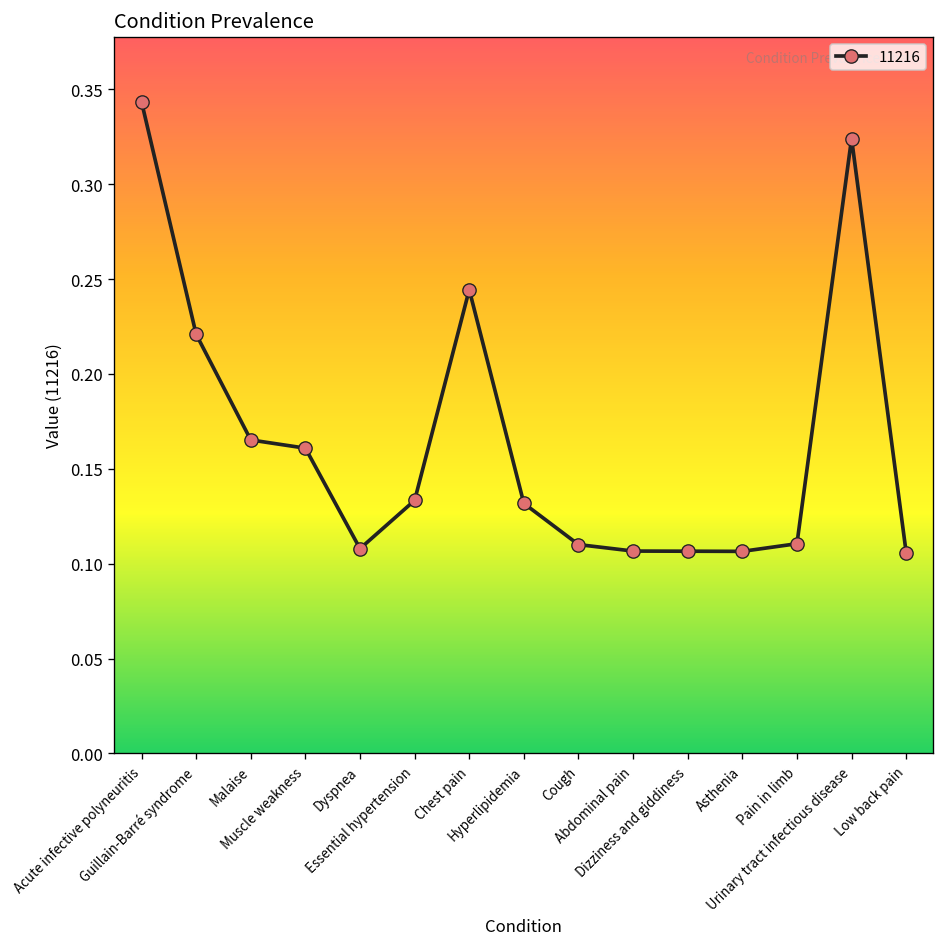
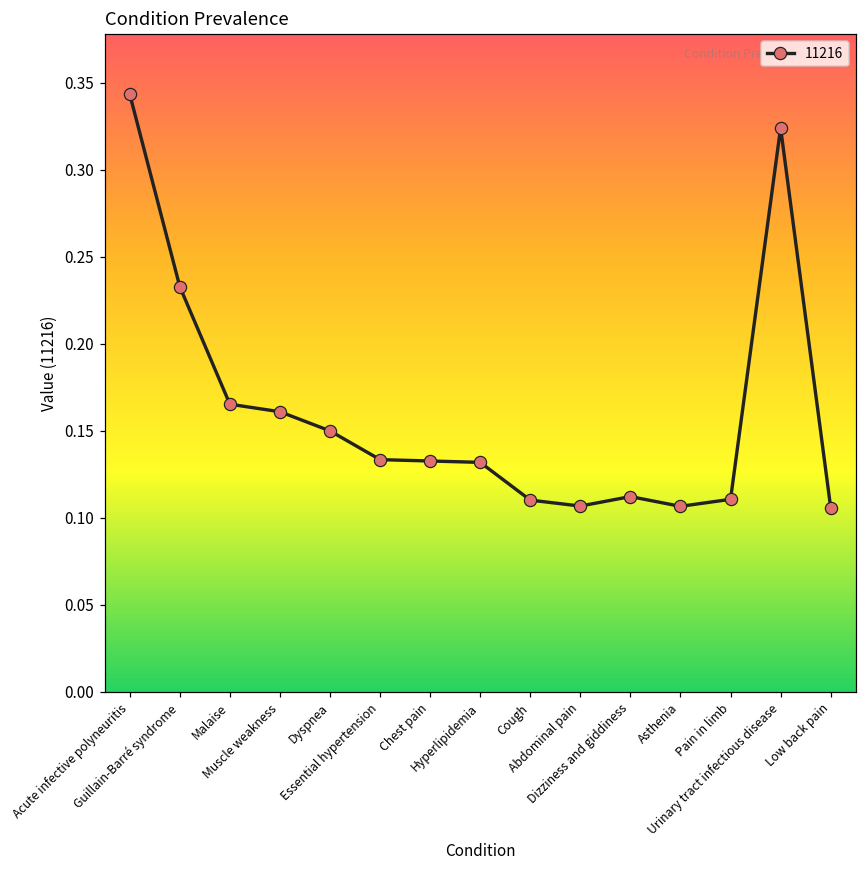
Guillain-Barré syndrome: 0.221 -> 0.233
Dyspnea: 0.108 -> 0.150
Chest pain: 0.244 -> 0.133
Dizziness and giddiness: 0.107 -> 0.112
